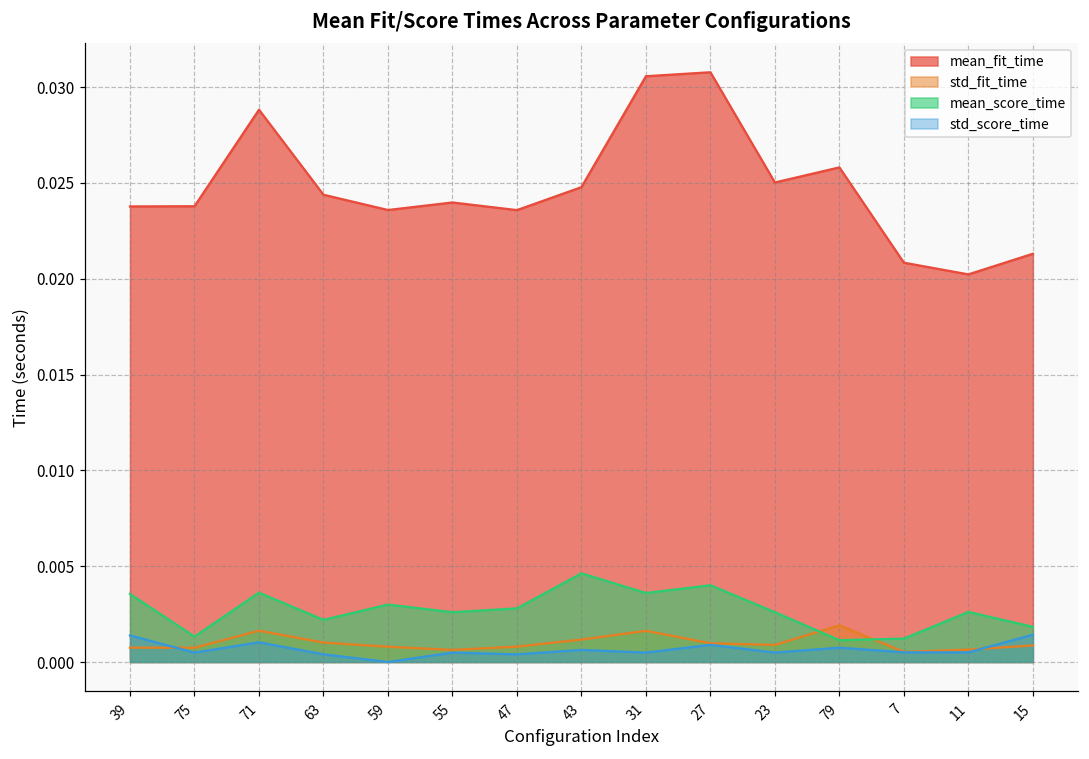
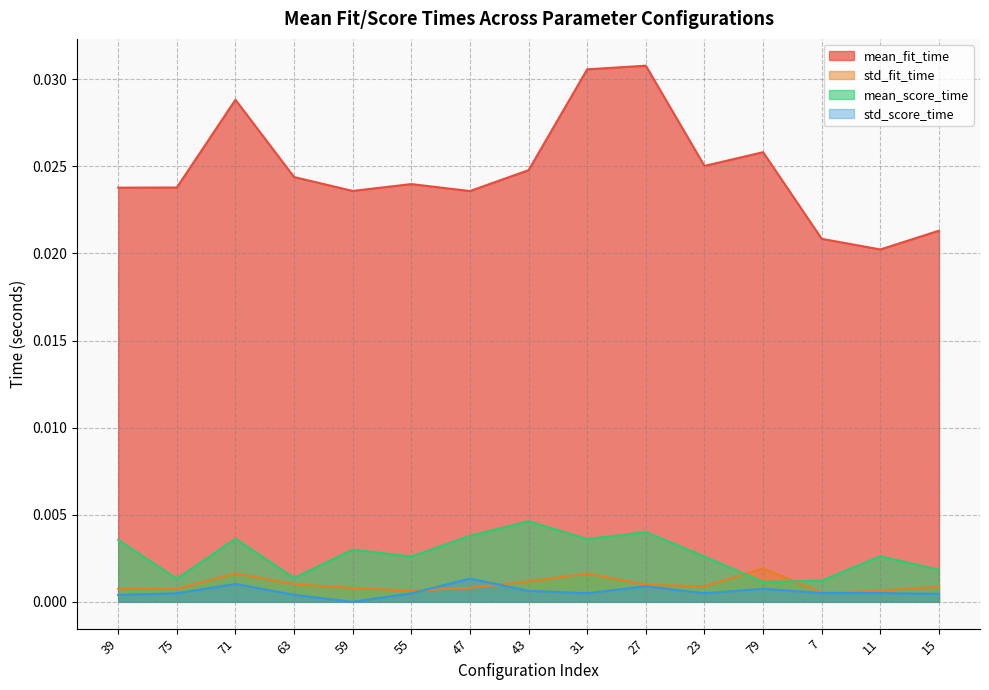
std_score_time, 39: 0.0014 -> 0.0004
mean_score_time, 63: 0.0022 -> 0.0014
mean_score_time, 47: 0.0028 -> 0.0038
std_score_time, 47: 0.0004 -> 0.0013
std_score_time, 15: 0.0014 -> 0.0005
